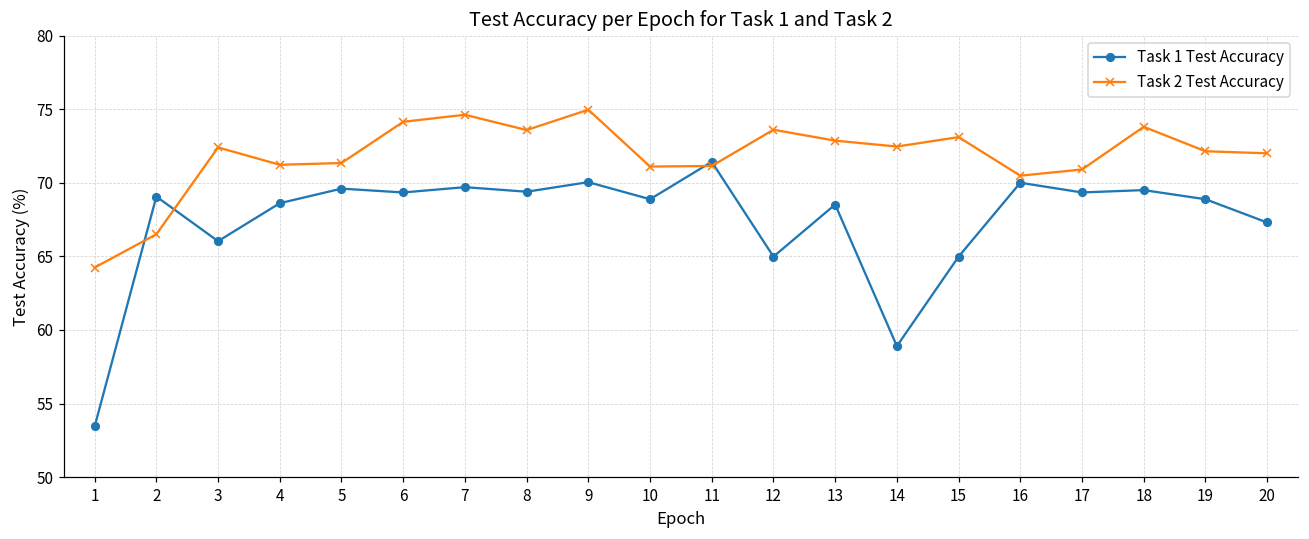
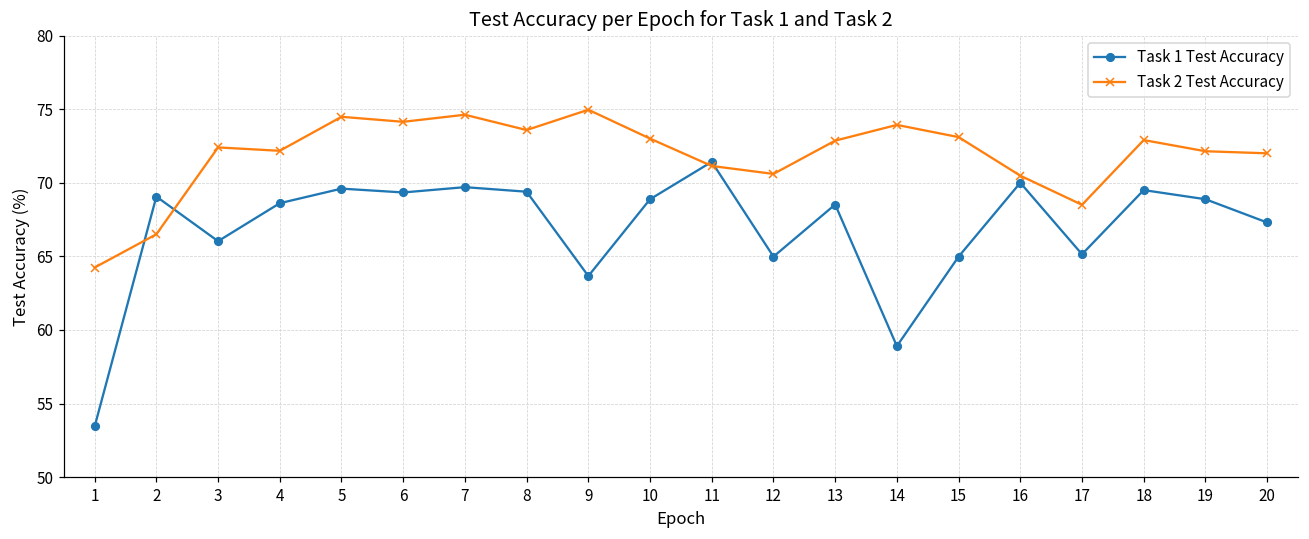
Task 2 Test Accuracy, 4: 71.2 -> 72.2
Task 2 Test Accuracy, 5: 71.3 -> 74.5
Task 1 Test Accuracy, 9: 70.0 -> 63.7
Task 2 Test Accuracy, 10: 71.1 -> 73.0
Task 2 Test Accuracy, 12: 73.6 -> 70.6
Task 2 Test Accuracy, 14: 72.5 -> 73.9
Task 1 Test Accuracy, 17: 69.3 -> 65.1
Task 2 Test Accuracy, 17: 70.9 -> 68.5
Task 2 Test Accuracy, 18: 73.8 -> 72.9
